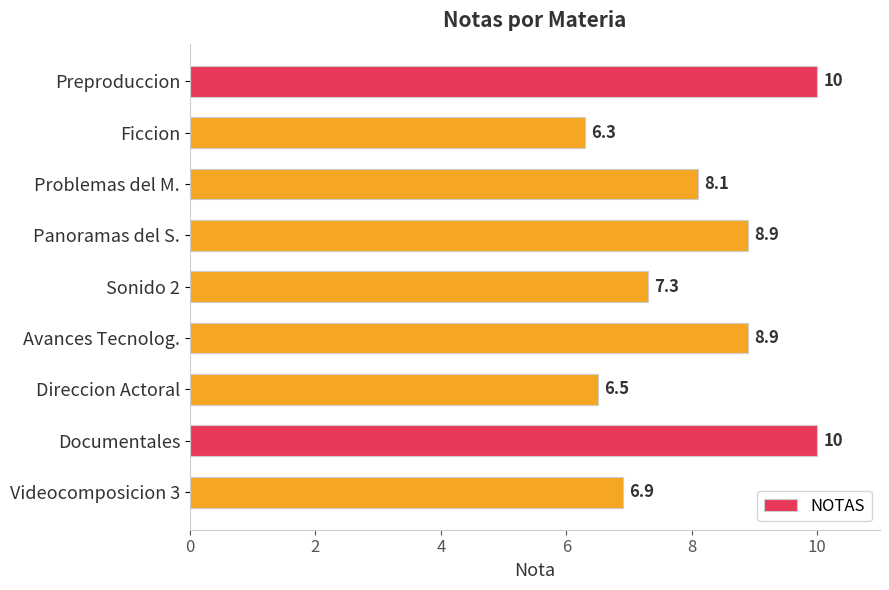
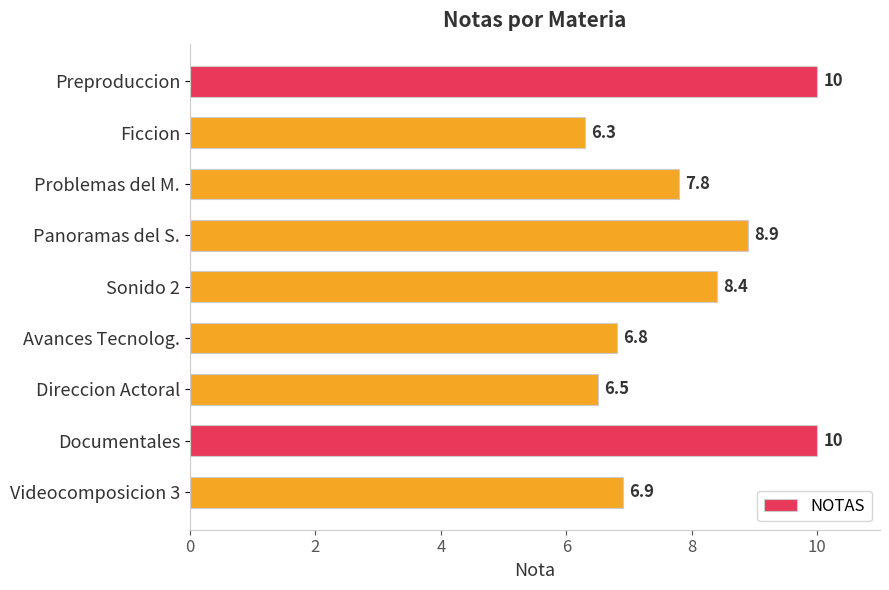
Problemas del M.: 8.1 -> 7.8
Sonido 2: 7.3 -> 8.4
Avances Tecnolog.: 8.9 -> 6.8
